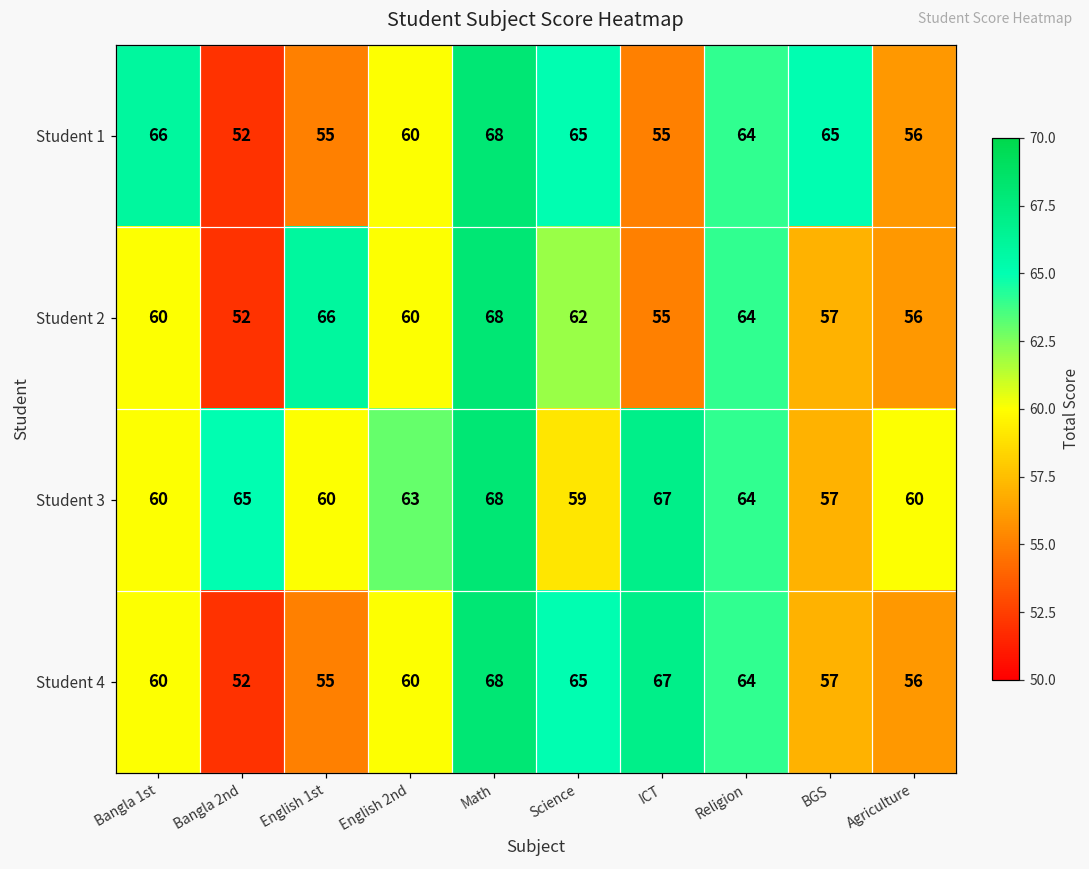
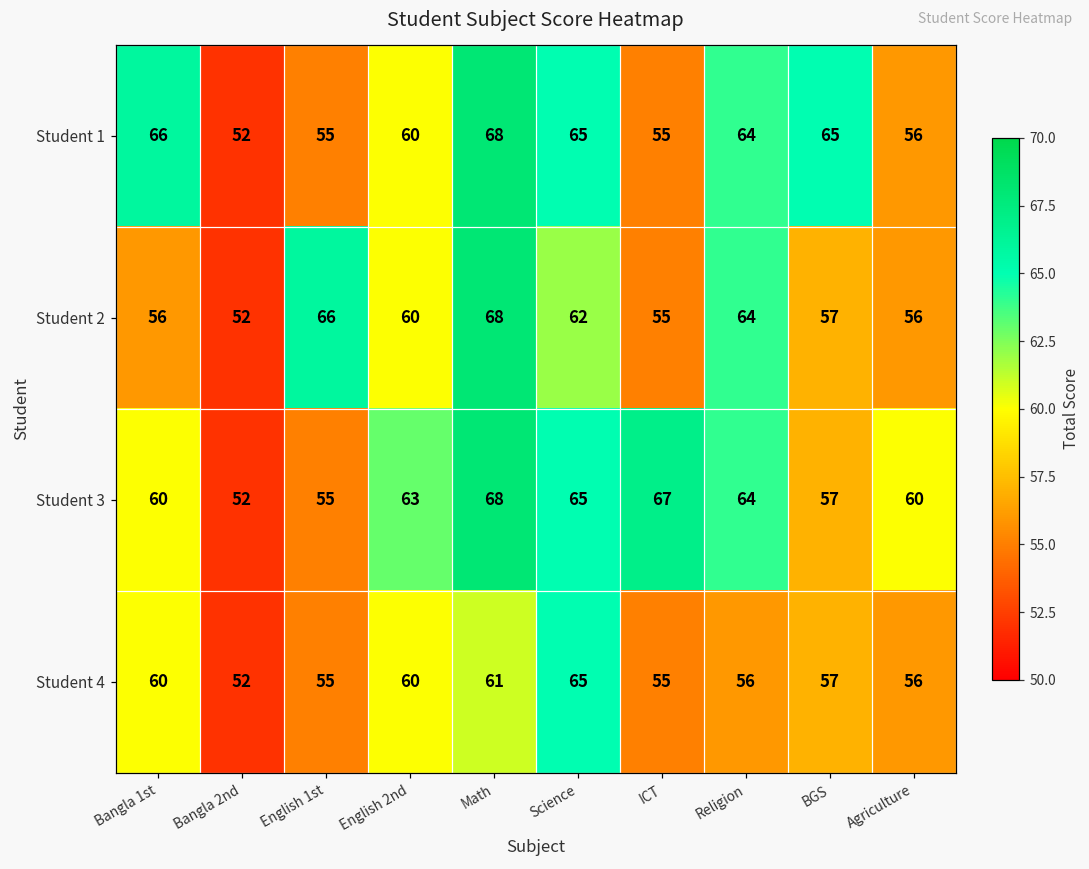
Student 2, Bangla 1st: 60 -> 56
Student 3, Bangla 2nd: 65 -> 52
Student 3, English 1st: 60 -> 55
Student 3, Science: 59 -> 65
Student 4, Math: 68 -> 61
Student 4, ICT: 67 -> 55
Student 4, Religion: 64 -> 56
